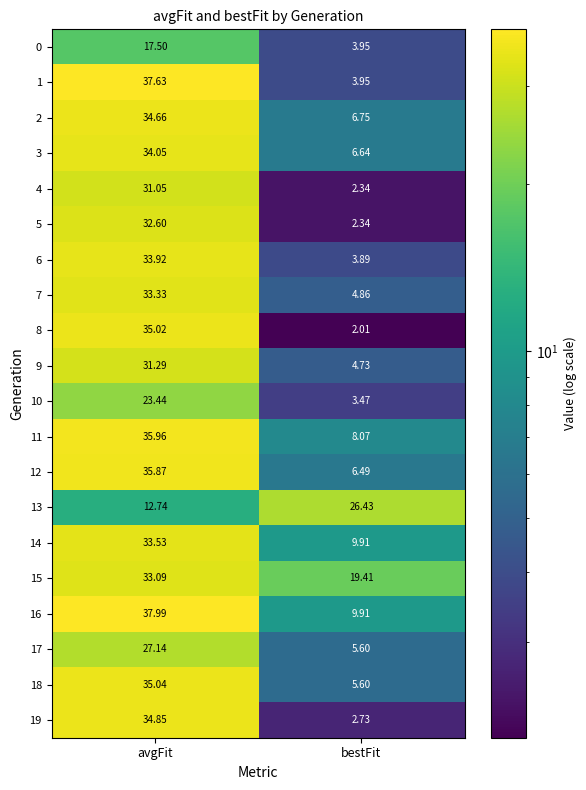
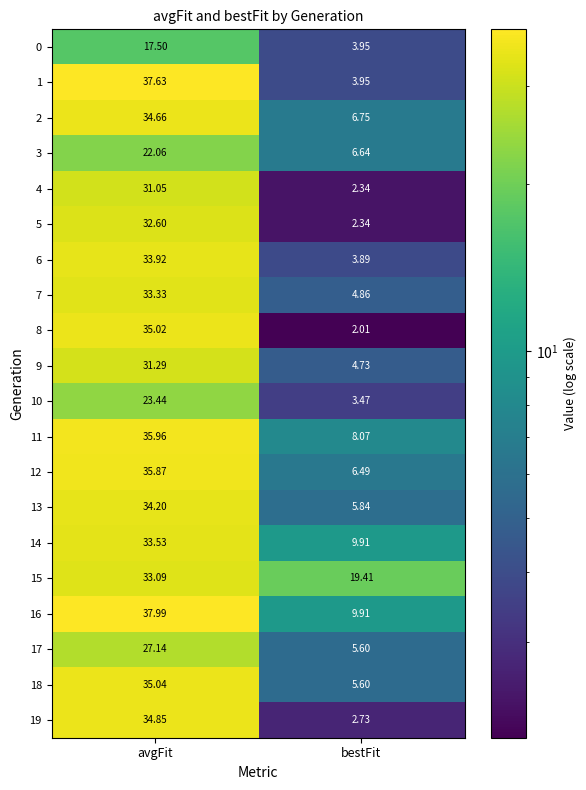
3, avgFit: 34.05 -> 22.06
13, avgFit: 12.74 -> 34.20
13, bestFit: 26.43 -> 5.84
